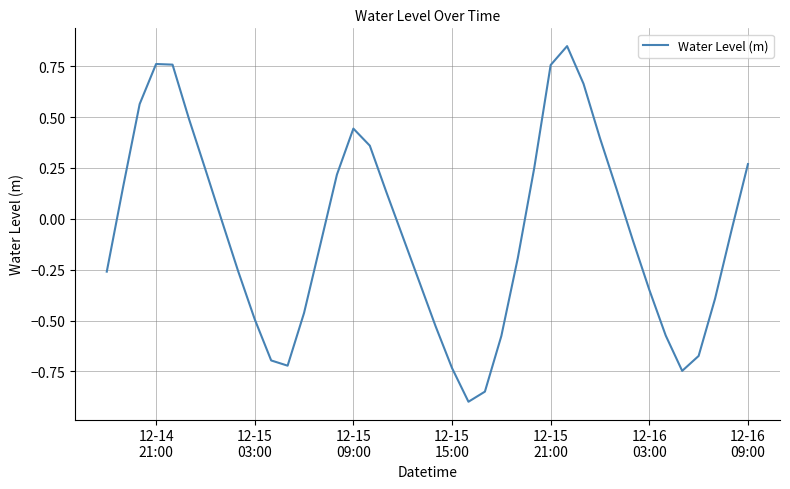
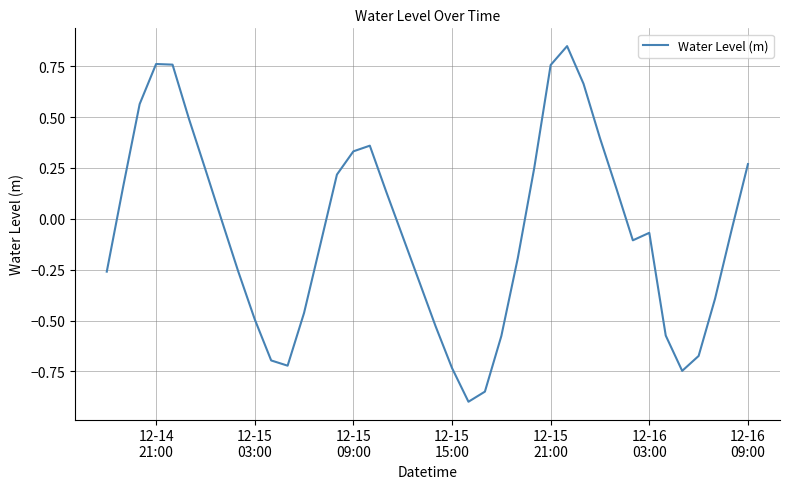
12-15 09:00: 0.44 -> 0.33
12-16 03:00: -0.35 -> -0.07
